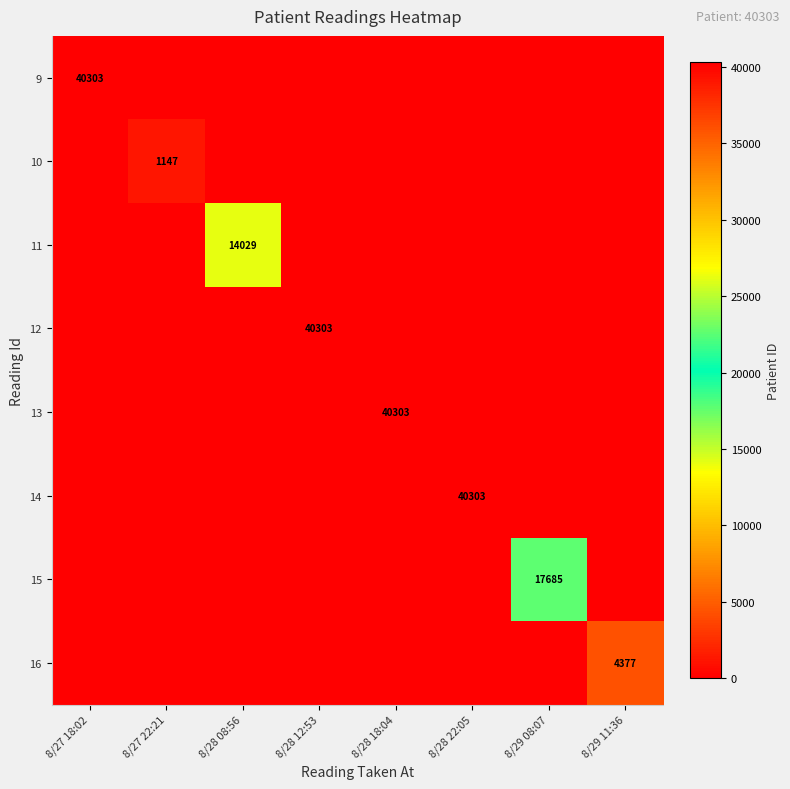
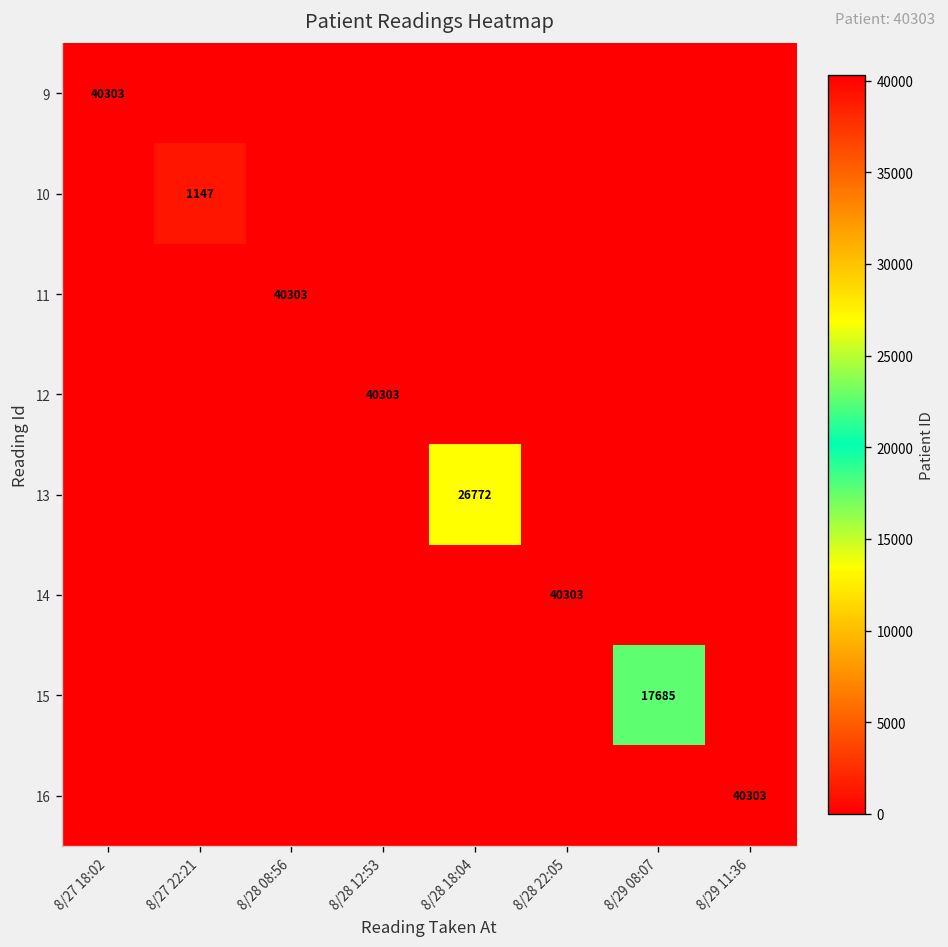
11, 8/28 08:56: 14029 -> 40303
13, 8/28 18:04: 40303 -> 26772
16, 8/29 11:36: 4377 -> 40303
